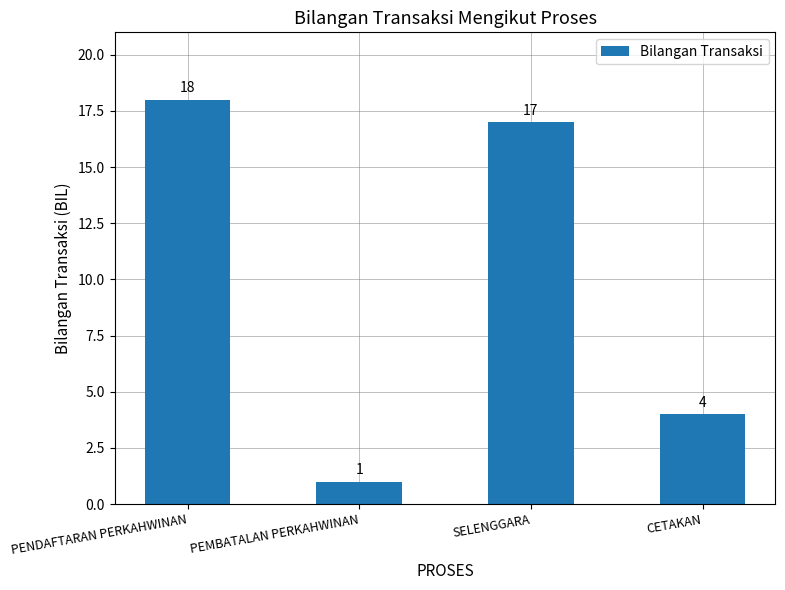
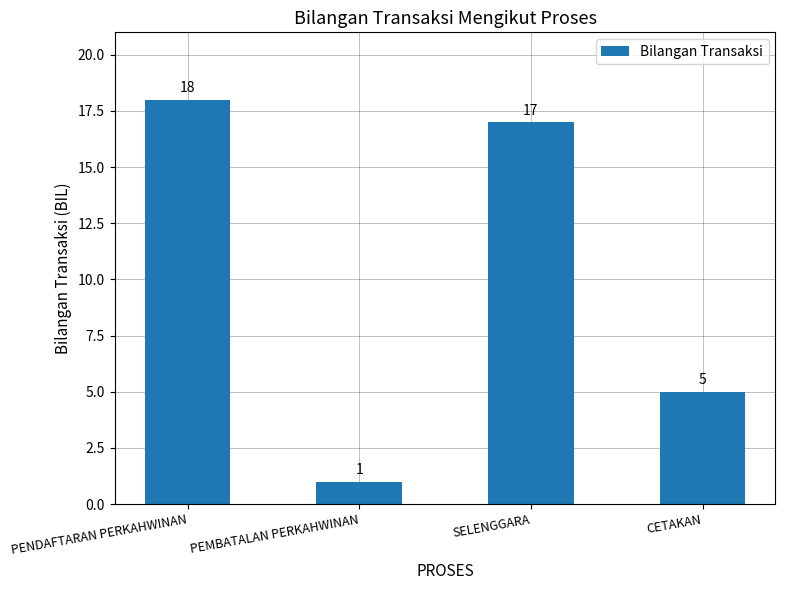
CETAKAN: 4 -> 5
